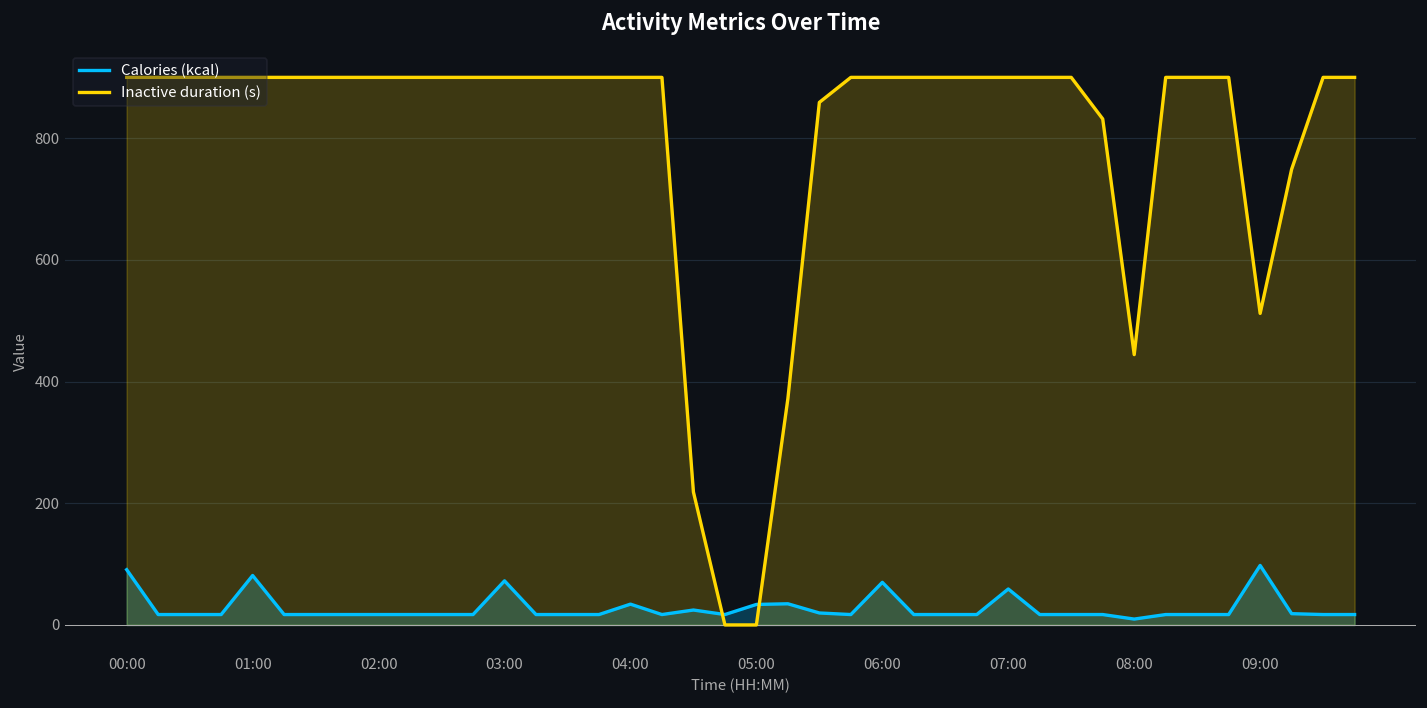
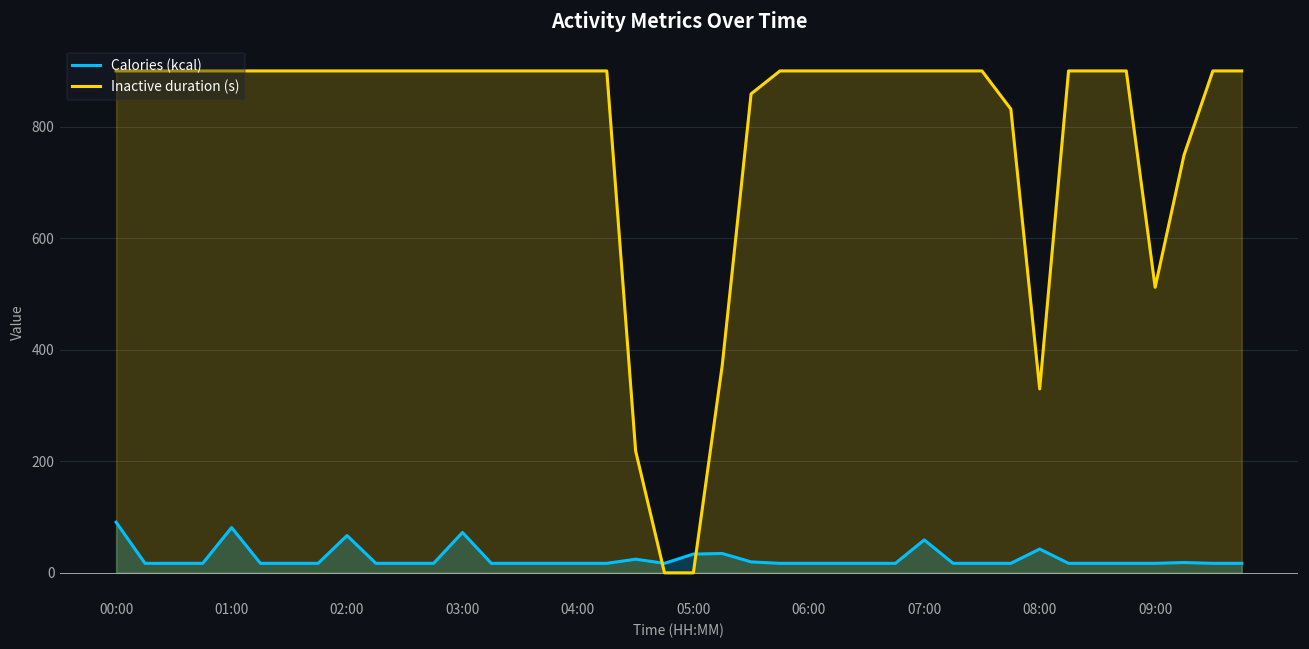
Calories (kcal), 02:00: 20 -> 70
Calories (kcal), 04:00: 30 -> 20
Calories (kcal), 06:00: 70 -> 20
Calories (kcal), 08:00: 10 -> 40
Inactive duration (s), 08:00: 440 -> 330
Calories (kcal), 09:00: 100 -> 20
